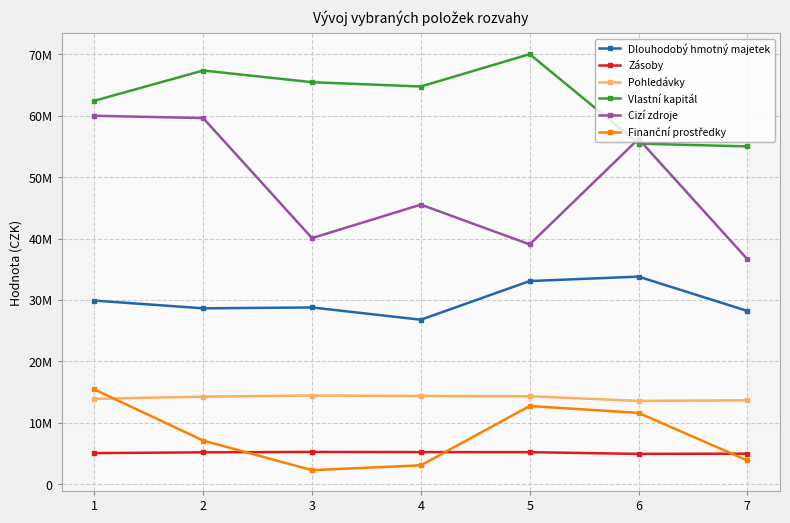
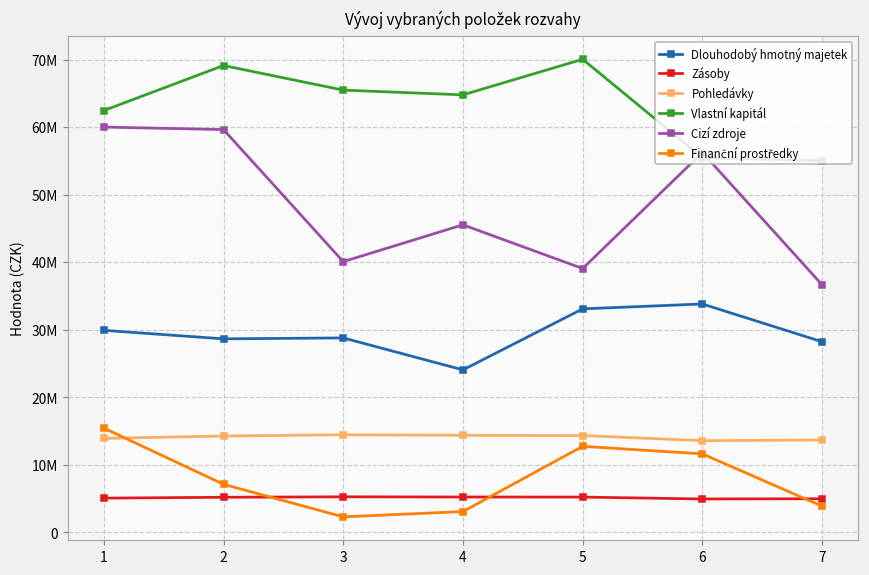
Vlastní kapitál, 2: 67000000 -> 69000000
Dlouhodobý hmotný majetek, 4: 27000000 -> 24000000
